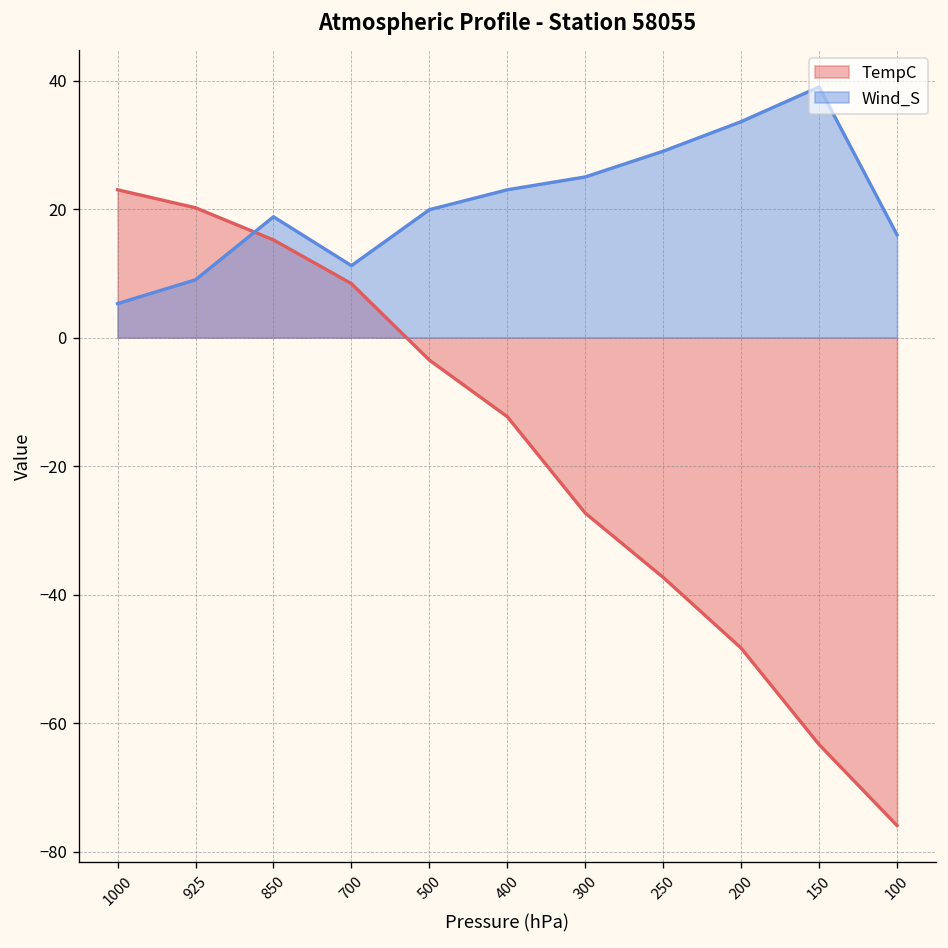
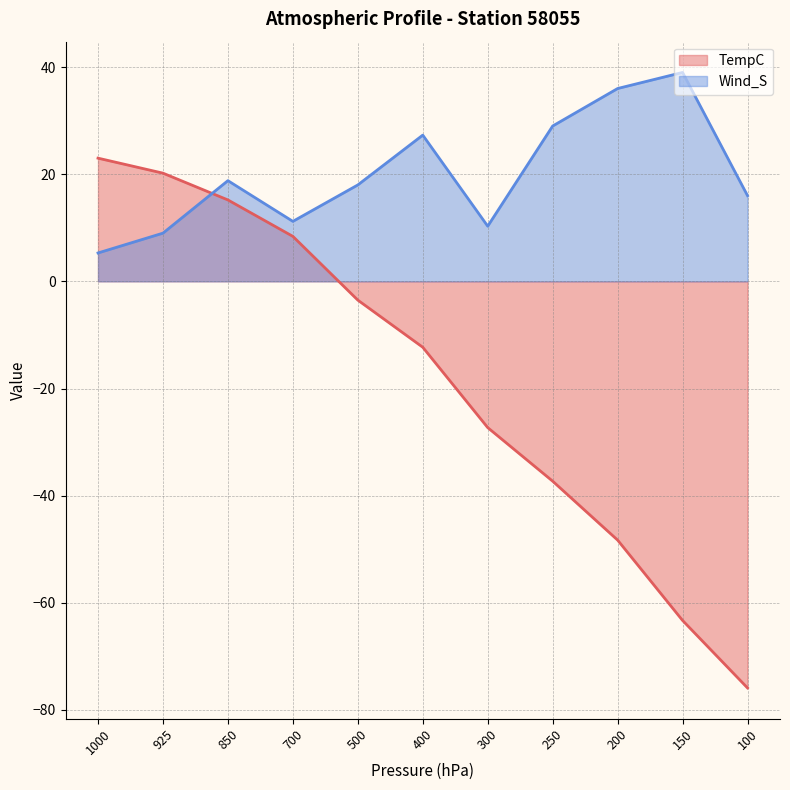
Wind_S, 500: 20 -> 18
Wind_S, 400: 23 -> 27
Wind_S, 300: 25 -> 10
Wind_S, 200: 34 -> 36
